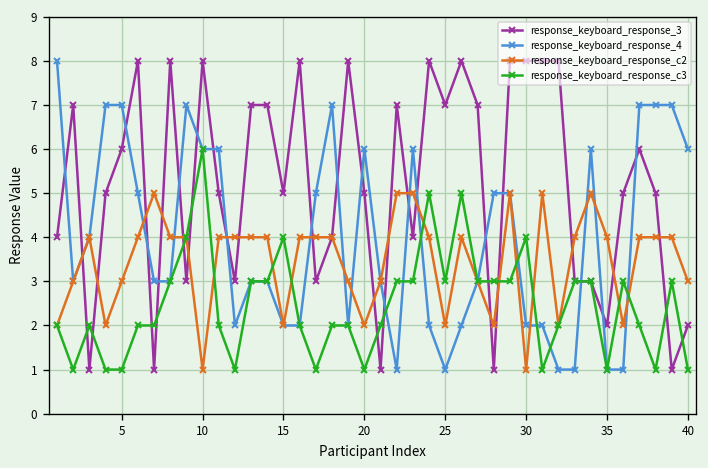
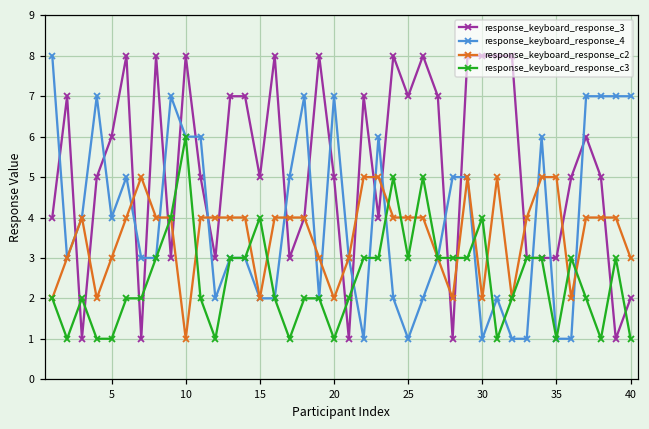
response_keyboard_response_4, 5: 7 -> 4
response_keyboard_response_4, 20: 6 -> 7
response_keyboard_response_c2, 25: 2 -> 4
response_keyboard_response_4, 30: 2 -> 1
response_keyboard_response_c2, 30: 1 -> 2
response_keyboard_response_3, 35: 2 -> 3
response_keyboard_response_c2, 35: 4 -> 5
response_keyboard_response_4, 40: 6 -> 7
